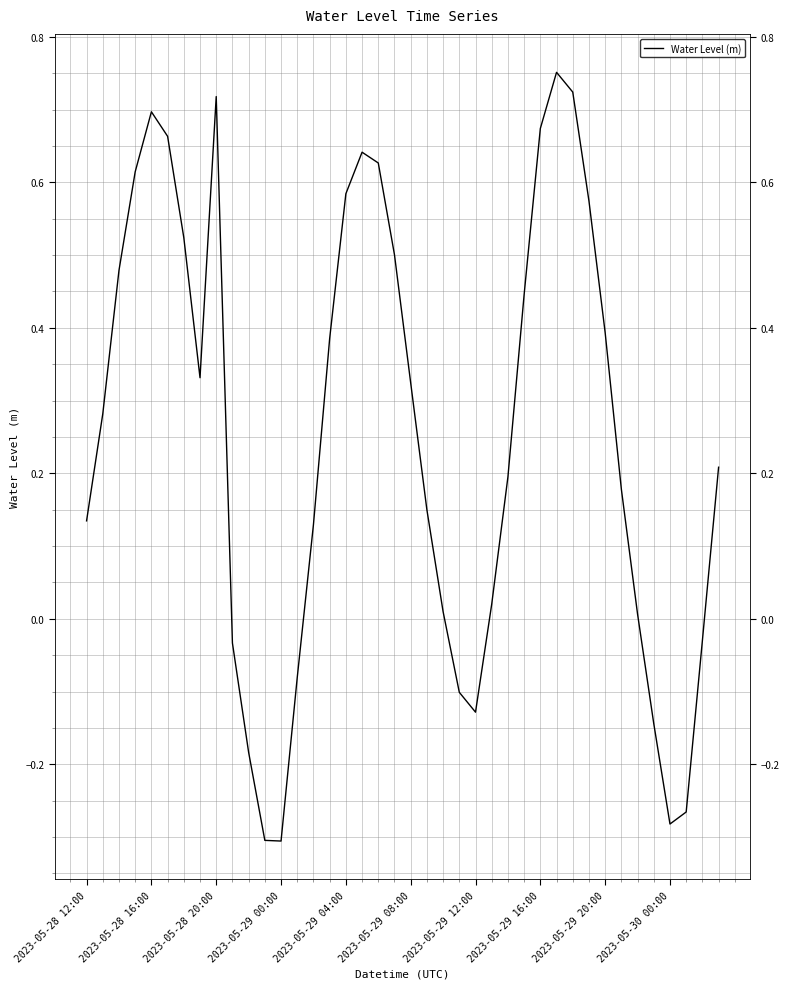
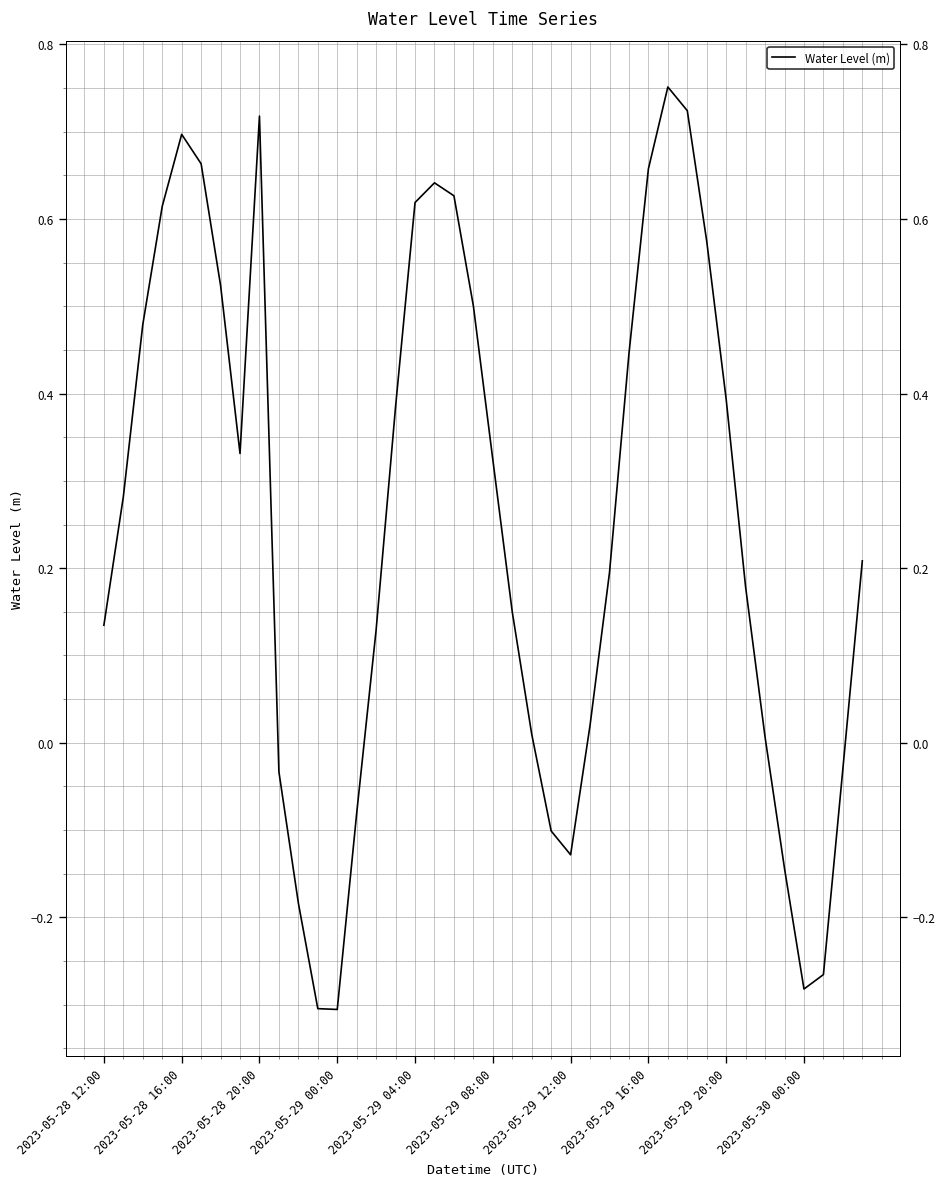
2023-05-29 04:00: 0.58 -> 0.62
2023-05-29 16:00: 0.67 -> 0.66
